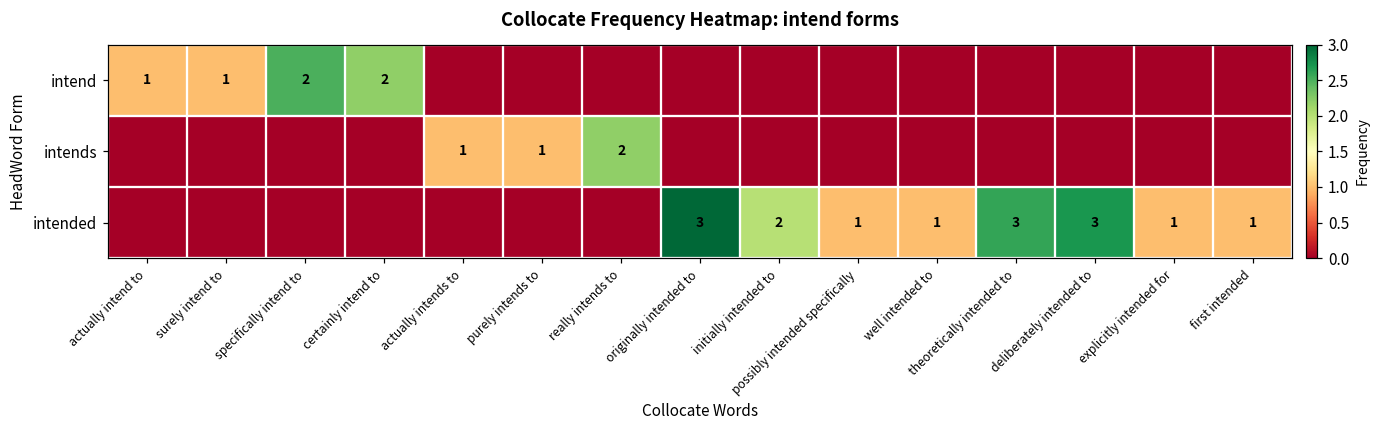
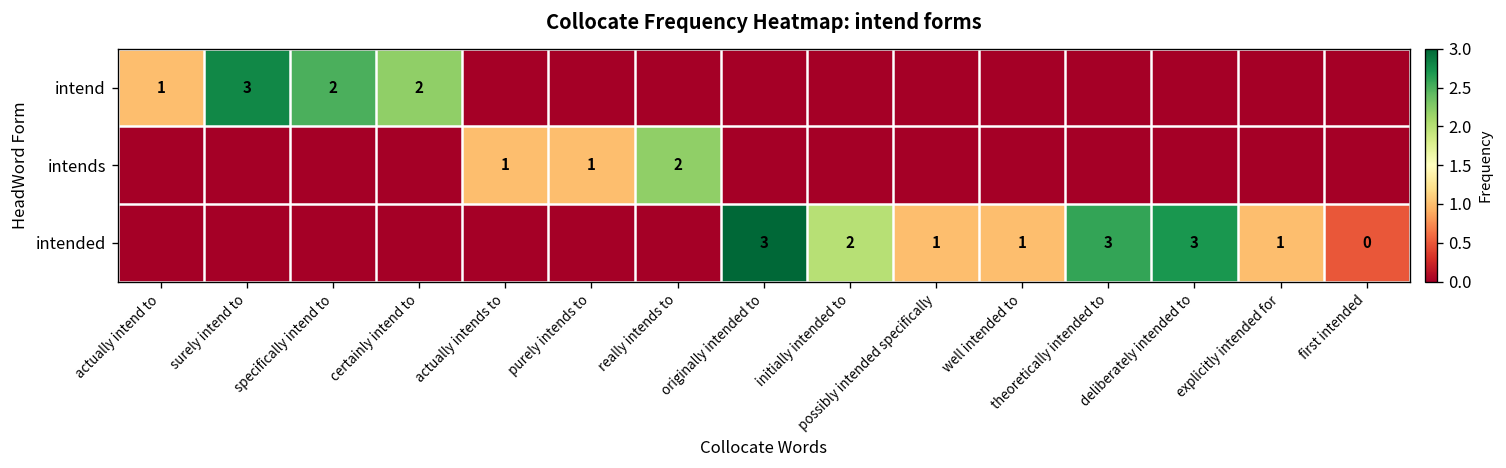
intend, surely intend to: 1 -> 3
intended, first intended: 1 -> 0
